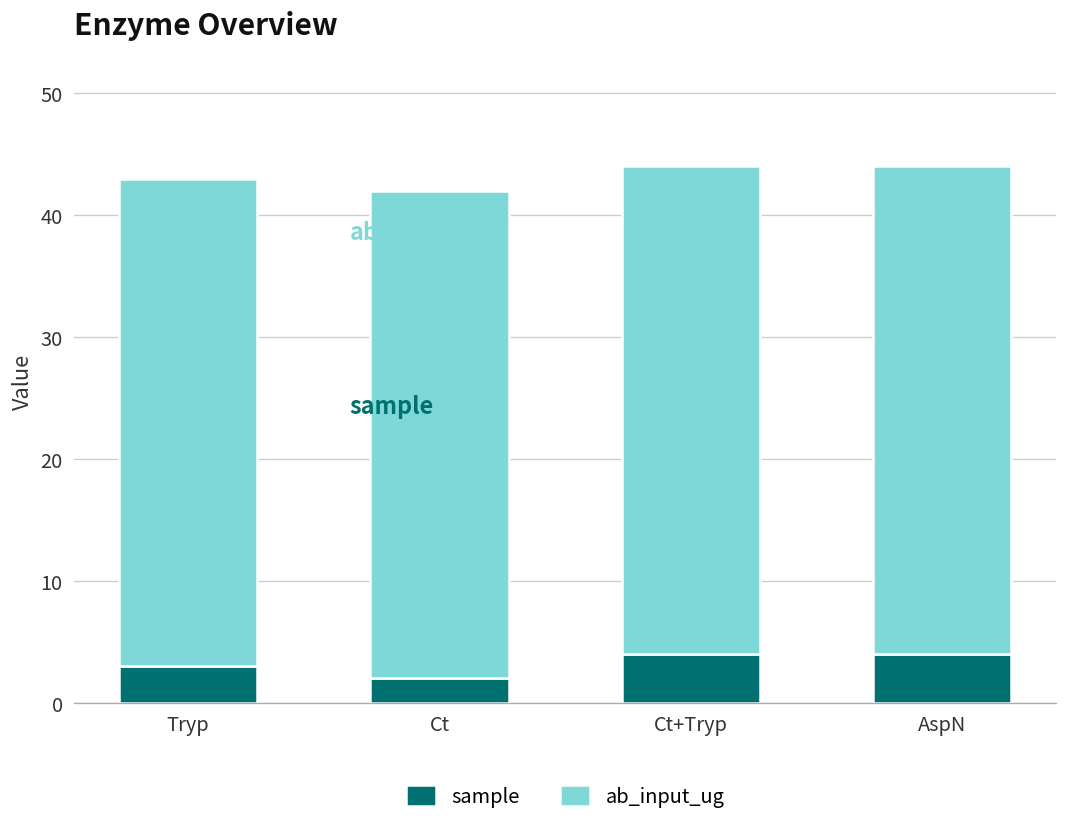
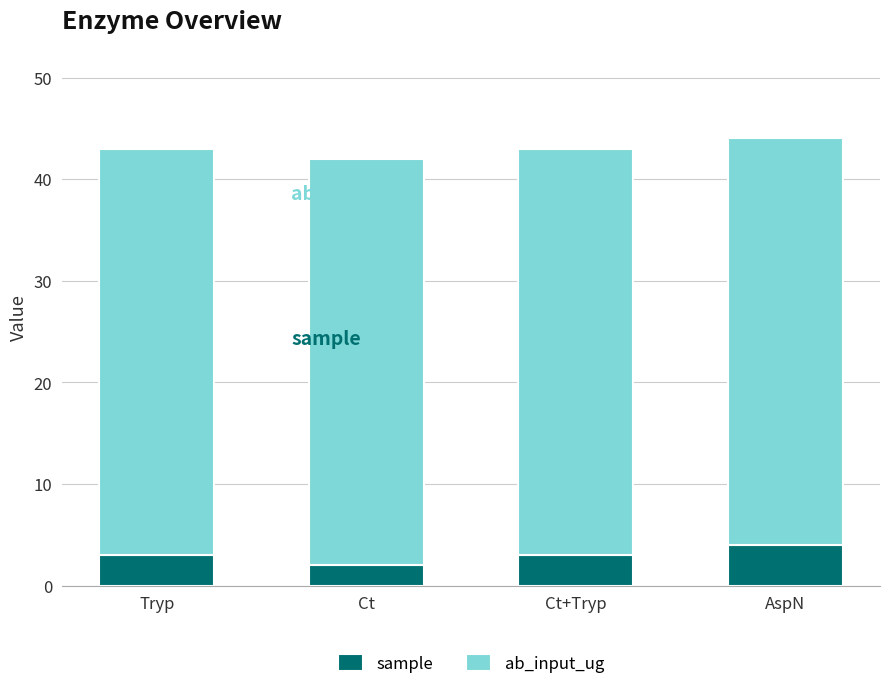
sample, Ct+Tryp: 4 -> 3
